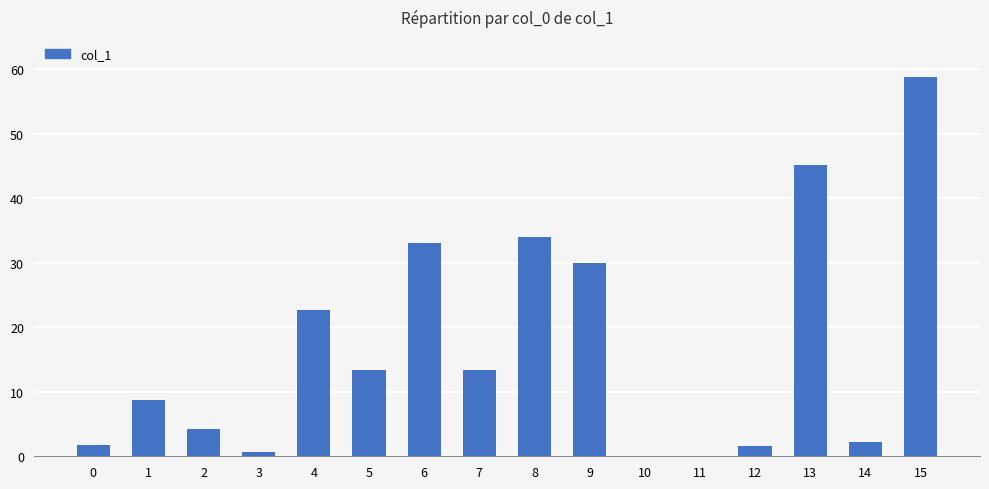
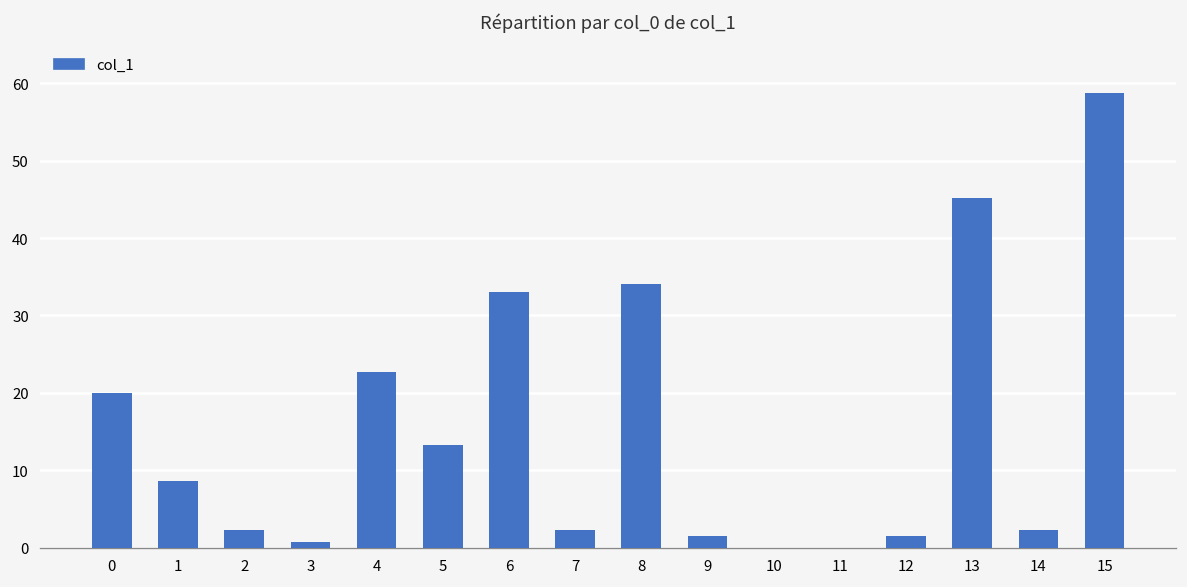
0: 2 -> 20
2: 4 -> 2
7: 13 -> 2
9: 30 -> 2
